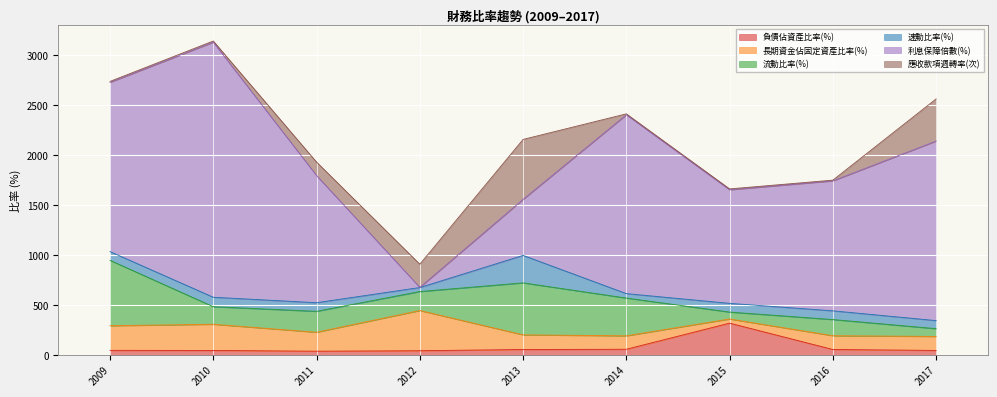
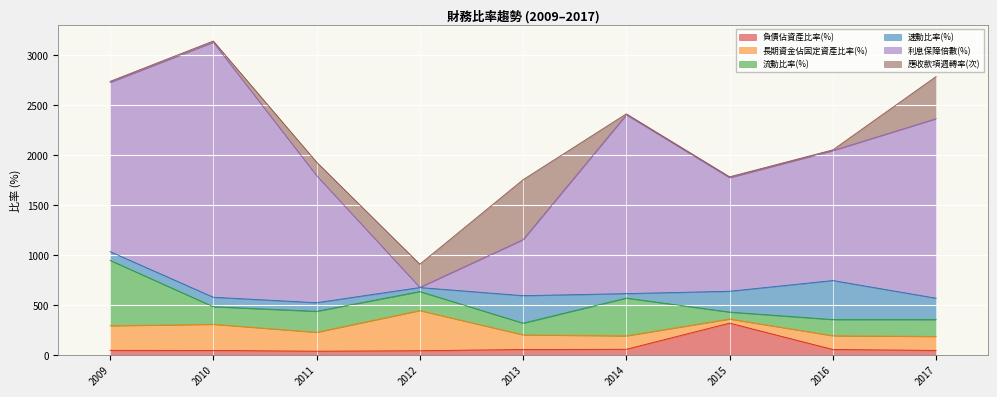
流動比率(%), 2013: 500 -> 100
速動比率(%), 2015: 100 -> 200
速動比率(%), 2016: 100 -> 400
流動比率(%), 2017: 100 -> 200
速動比率(%), 2017: 100 -> 200
